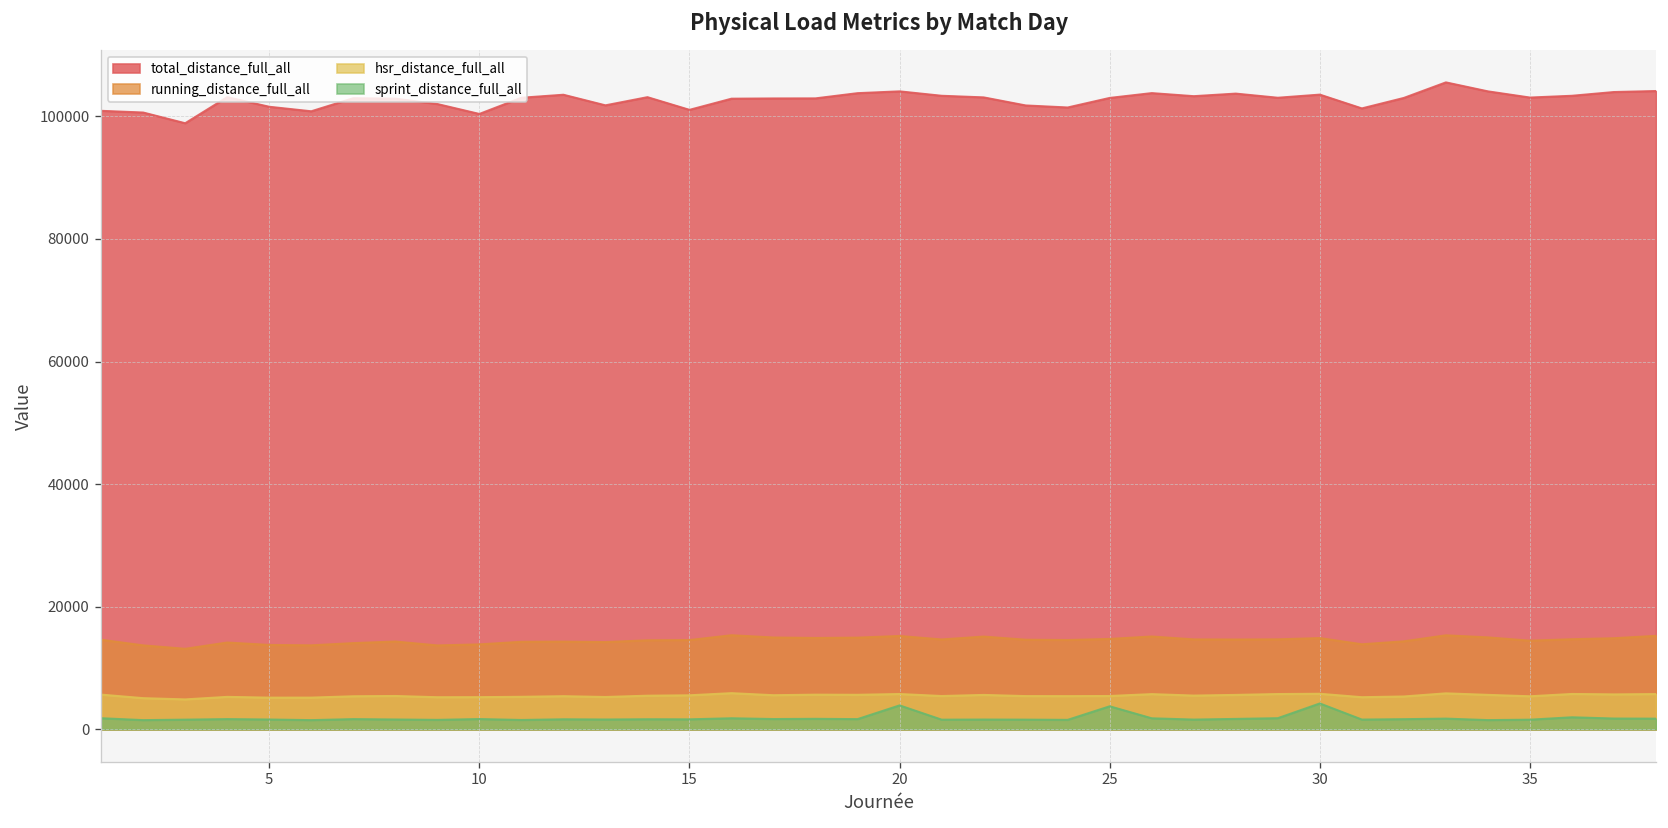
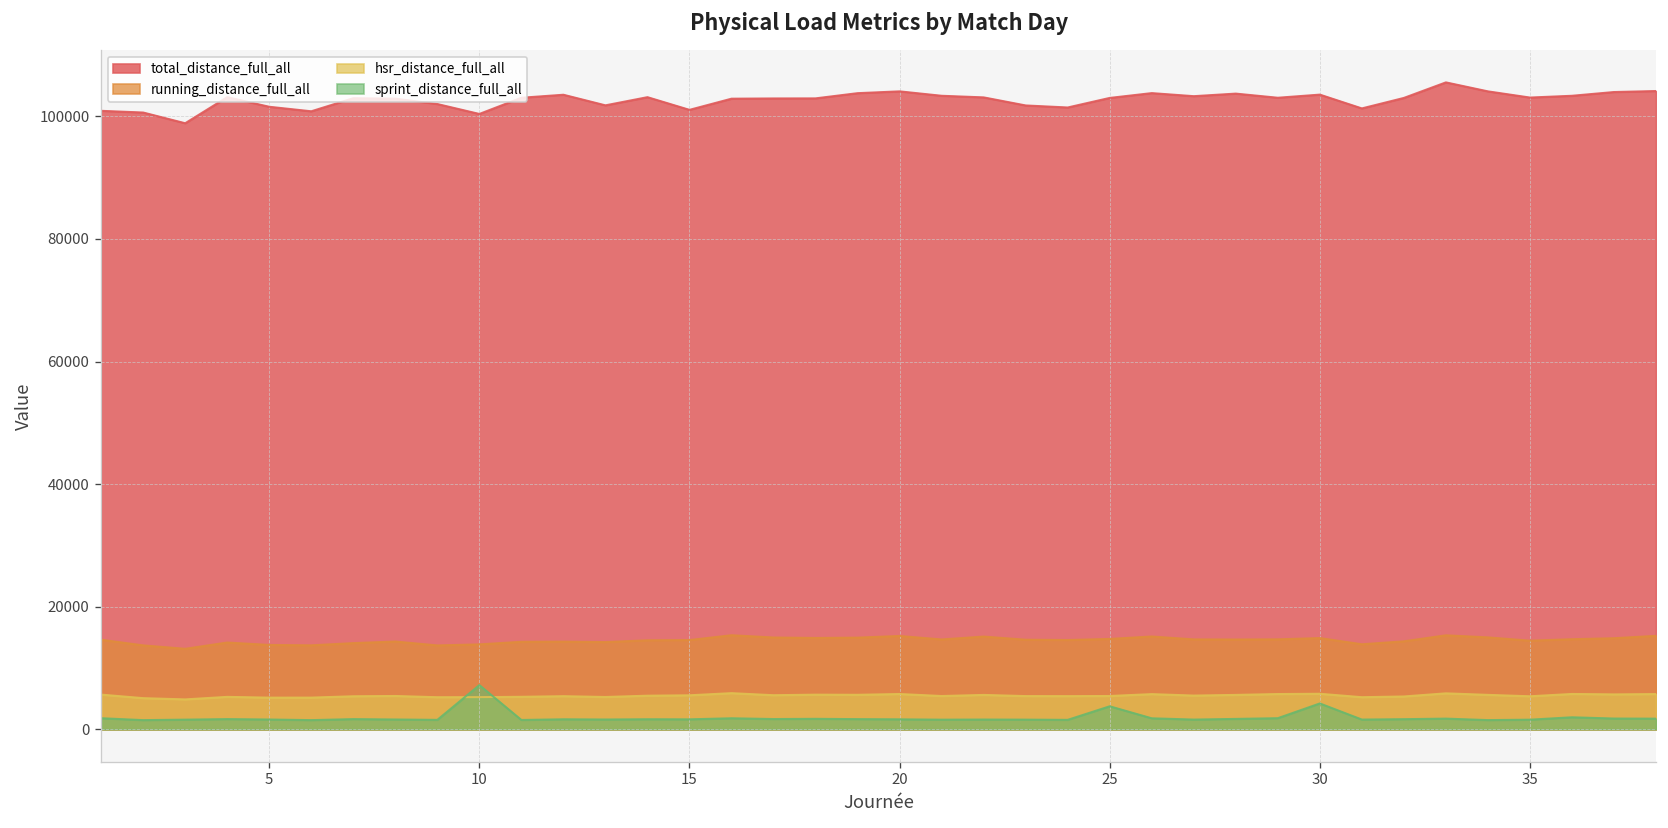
sprint_distance_full_all, 10: 2000 -> 7000
sprint_distance_full_all, 20: 4000 -> 2000
